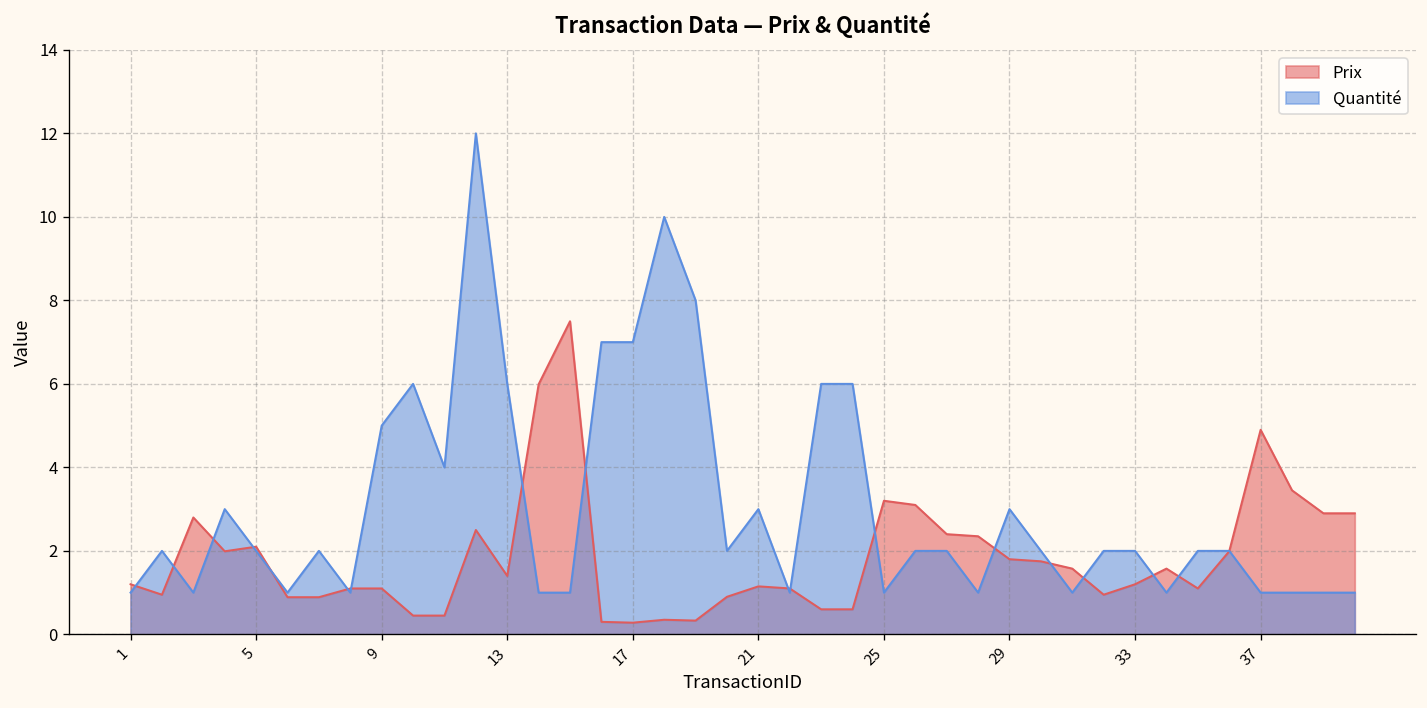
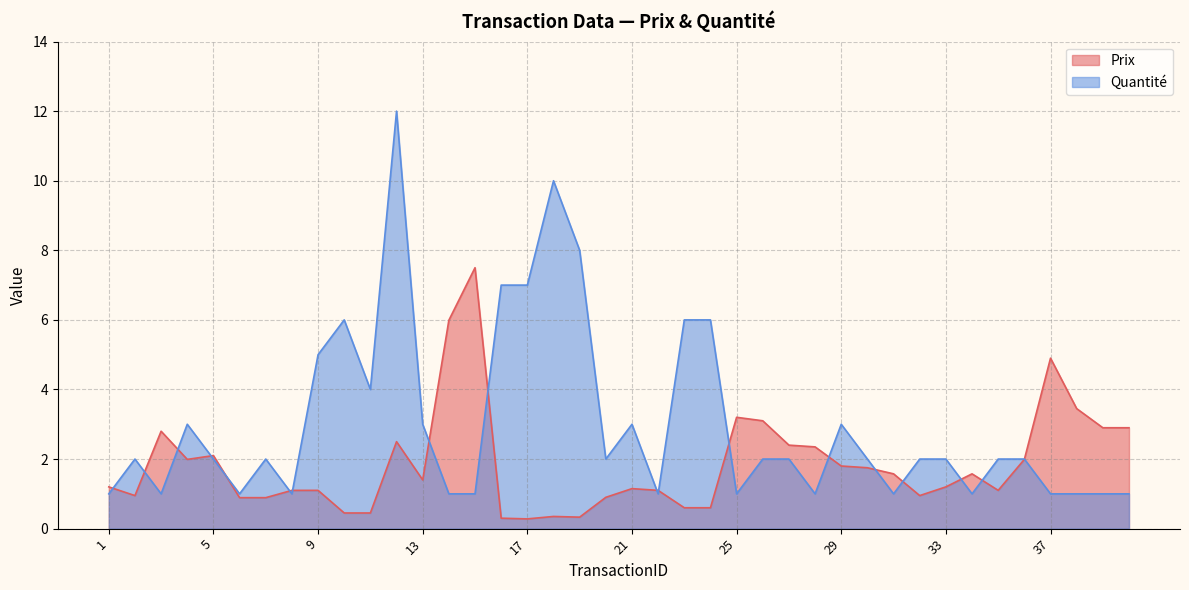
Quantité, 13: 6 -> 3
